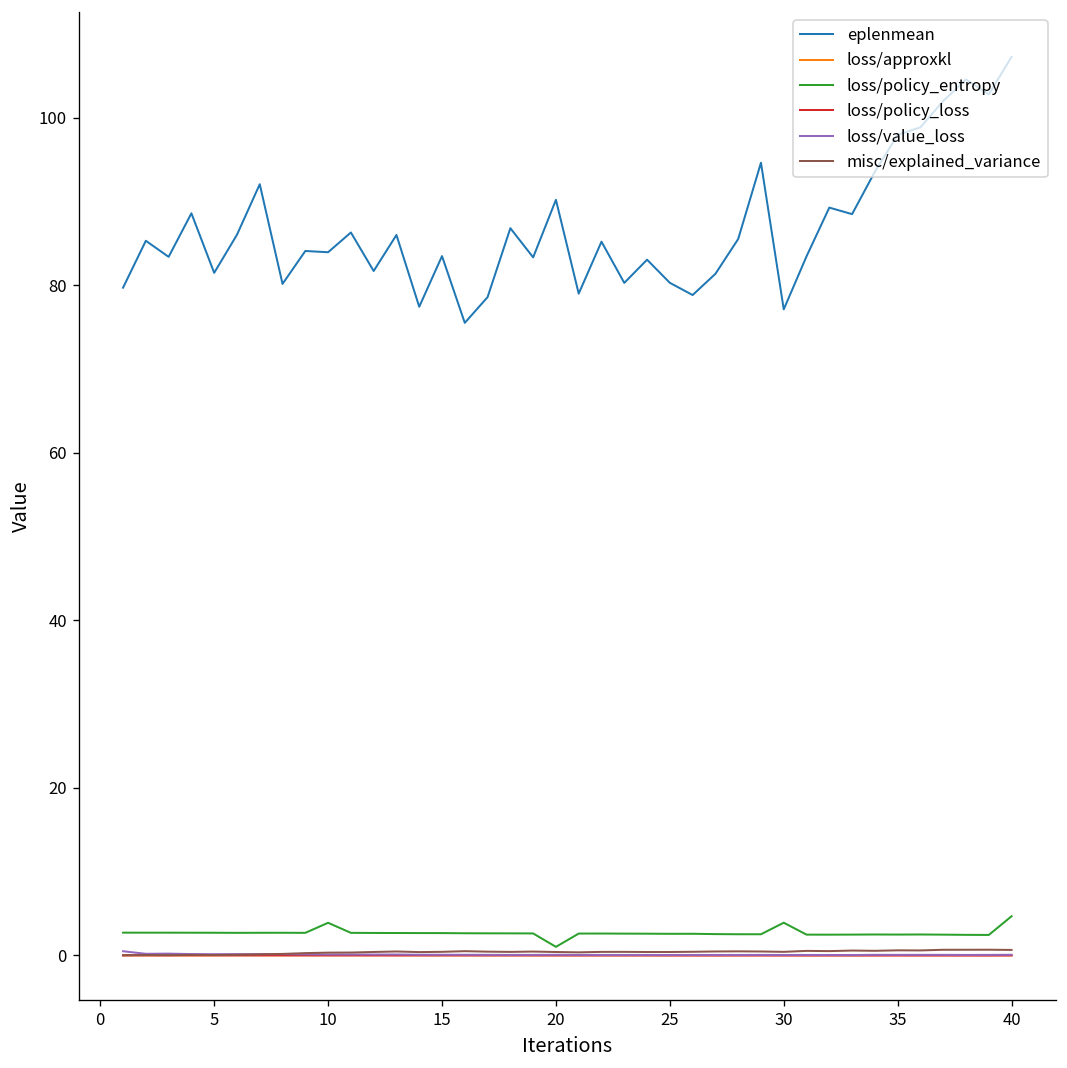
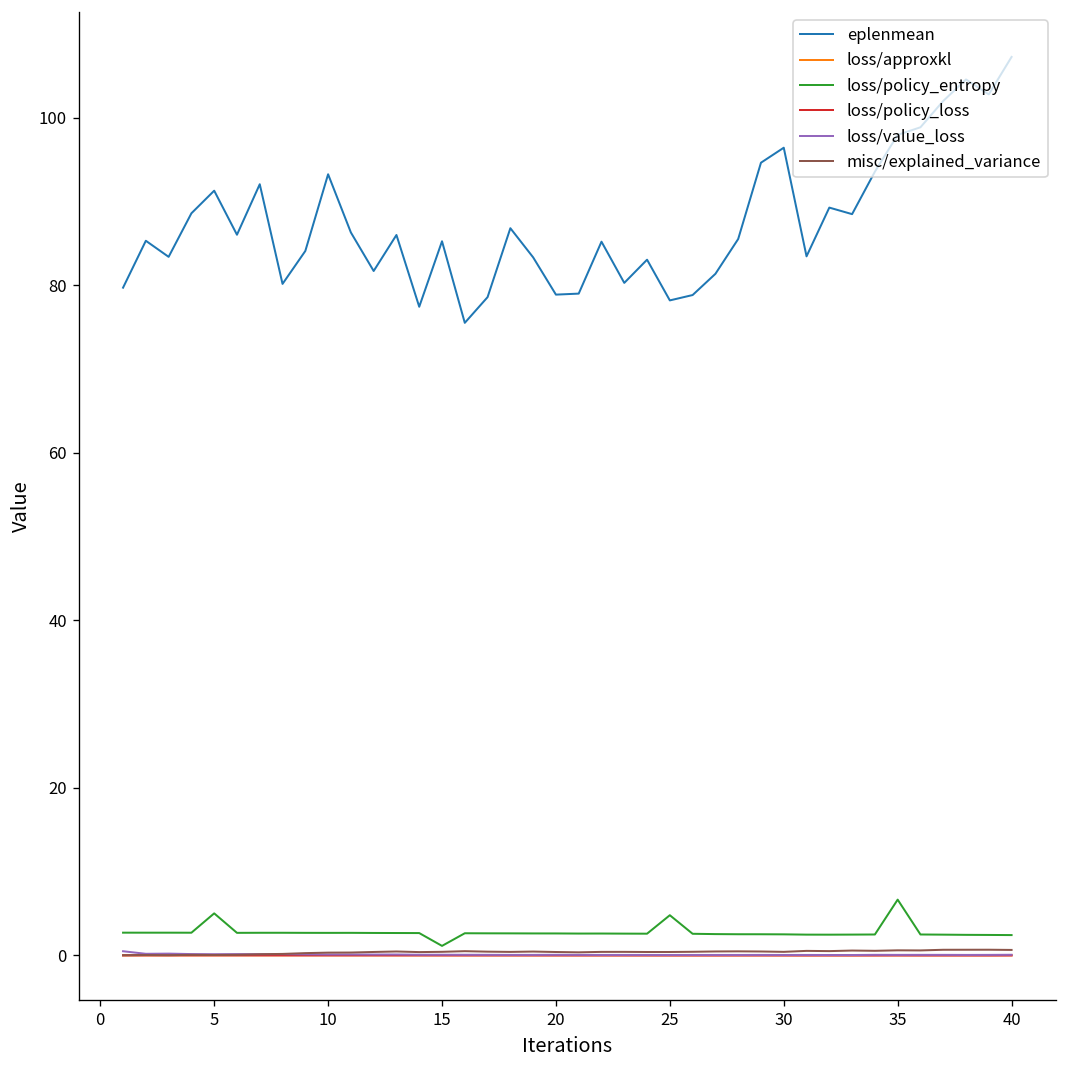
eplenmean, 5: 81 -> 91
loss/policy_entropy, 5: 3 -> 5
eplenmean, 10: 84 -> 93
loss/policy_entropy, 10: 4 -> 3
eplenmean, 15: 83 -> 85
loss/policy_entropy, 15: 3 -> 1
eplenmean, 20: 90 -> 79
loss/policy_entropy, 20: 1 -> 3
eplenmean, 25: 80 -> 78
loss/policy_entropy, 25: 3 -> 5
eplenmean, 30: 77 -> 96
loss/policy_entropy, 30: 4 -> 3
loss/policy_entropy, 35: 2 -> 7
loss/policy_entropy, 40: 5 -> 2
